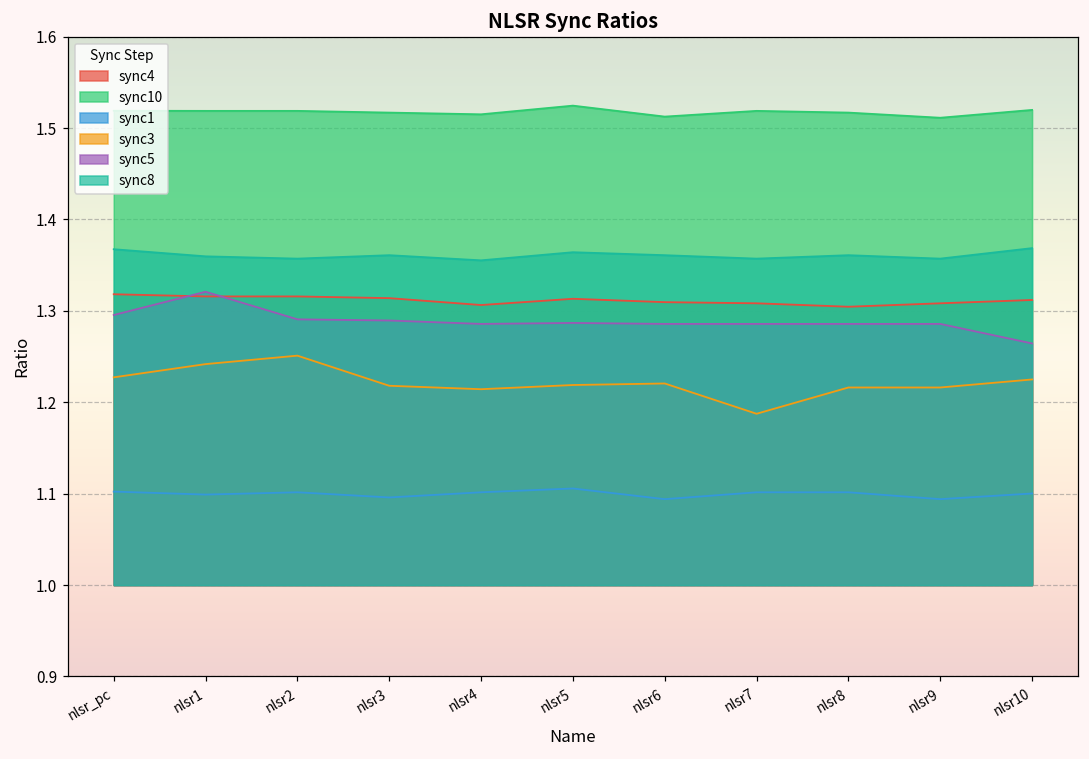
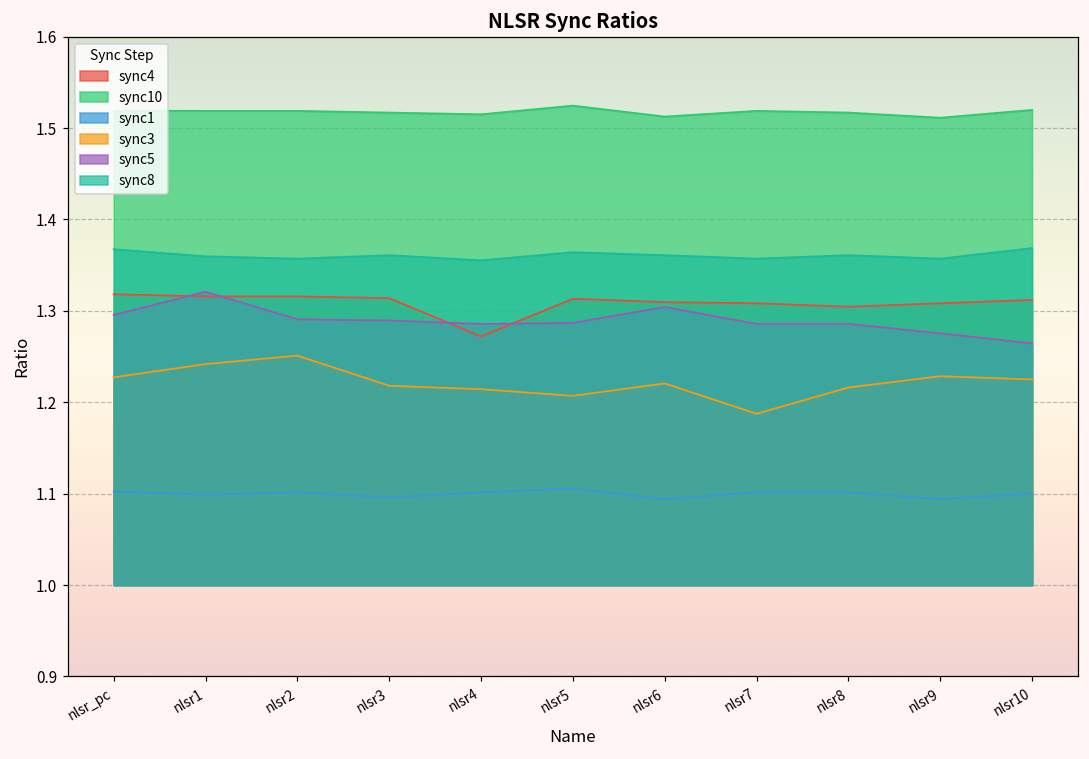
sync4, nlsr4: 1.31 -> 1.27
sync3, nlsr5: 1.22 -> 1.21
sync5, nlsr6: 1.29 -> 1.30
sync3, nlsr9: 1.22 -> 1.23
sync5, nlsr9: 1.29 -> 1.28
